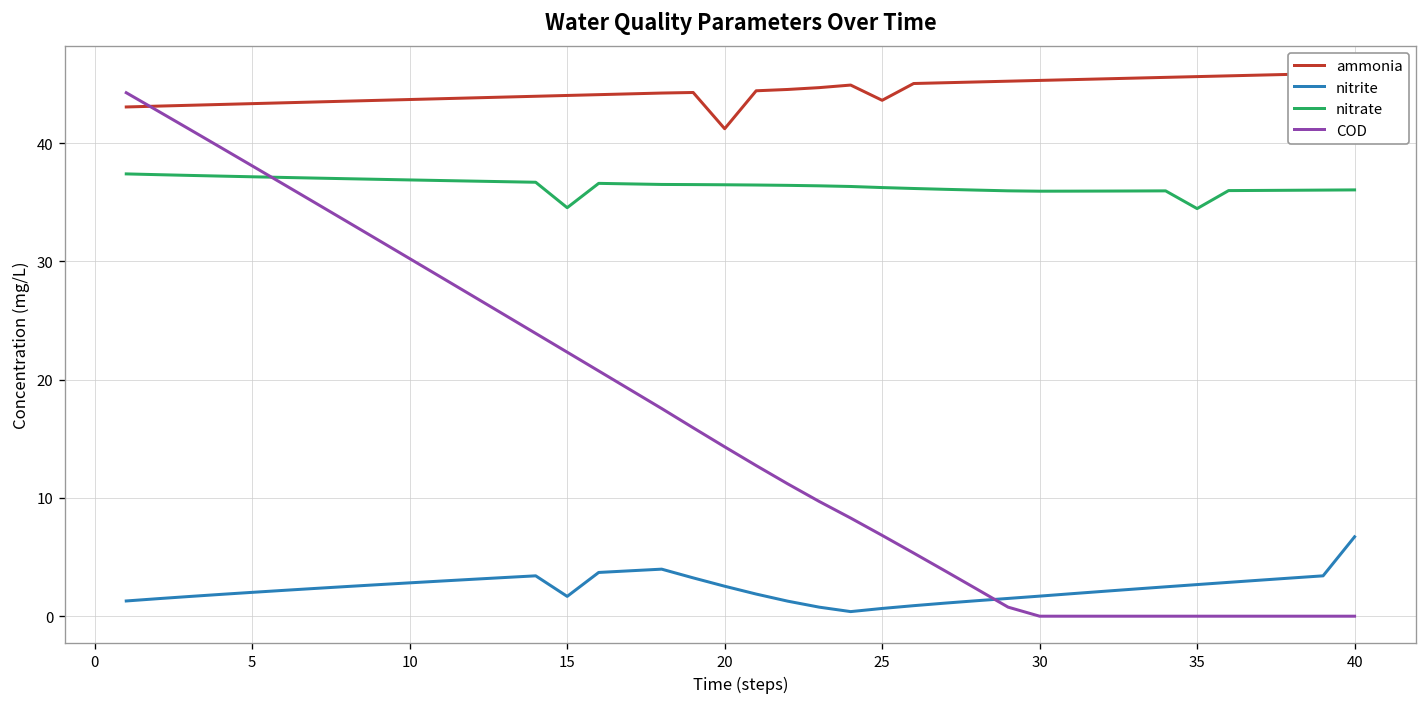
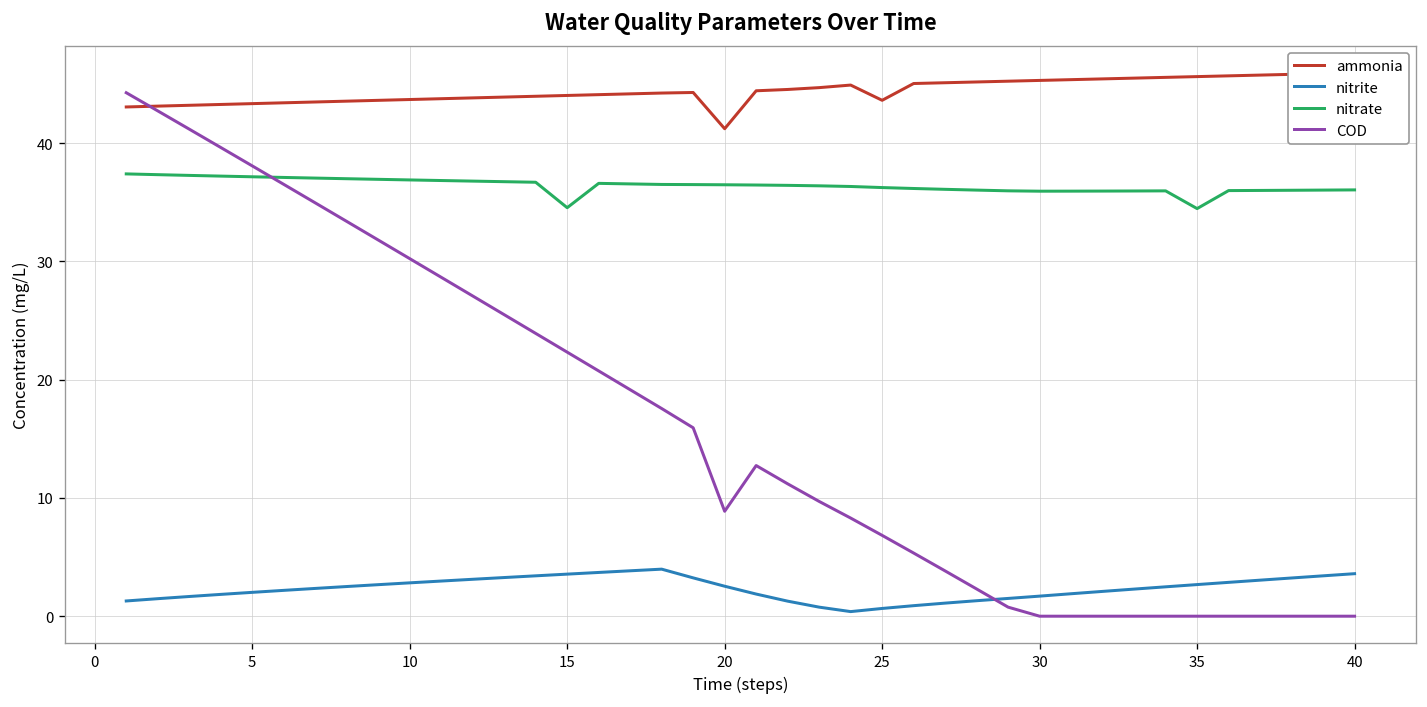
nitrite, 15: 2 -> 4
COD, 20: 14 -> 9
nitrite, 40: 7 -> 4
